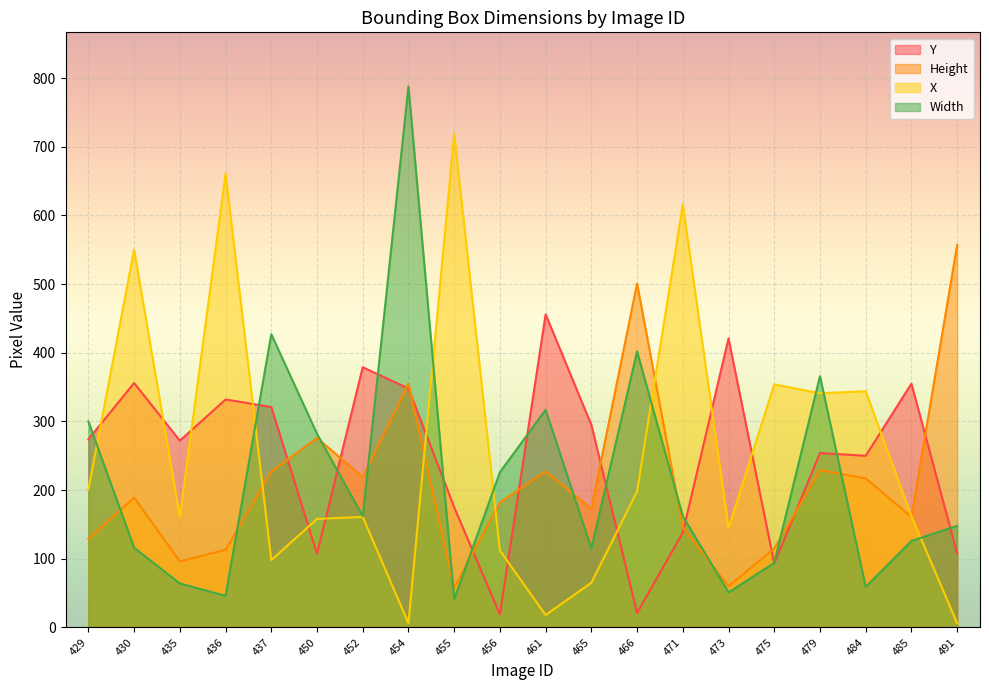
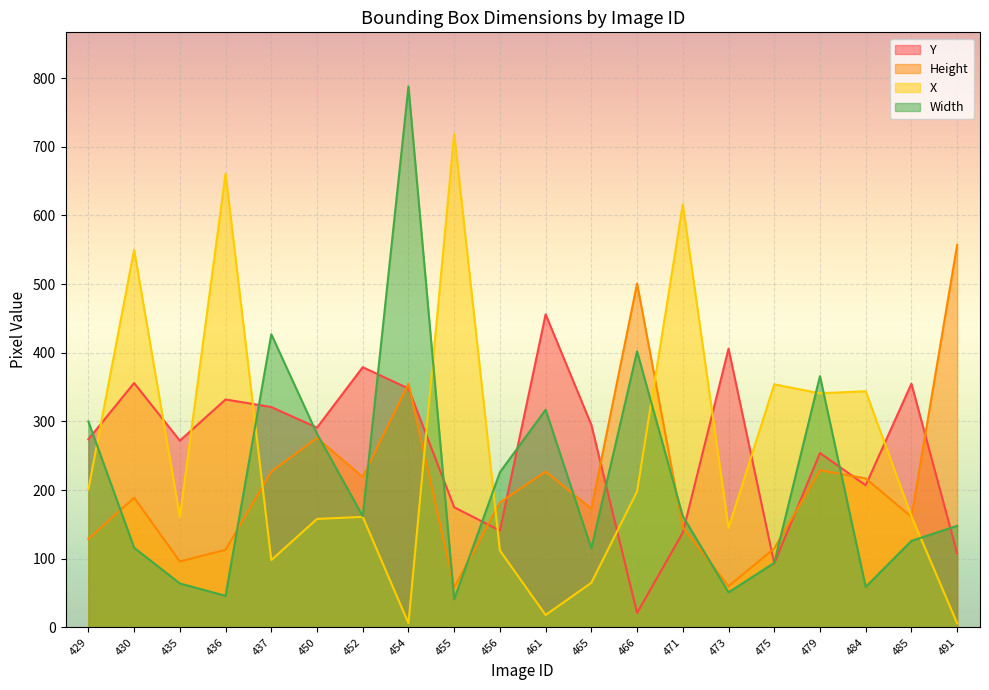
Y, 450: 110 -> 290
Y, 456: 20 -> 140
Y, 473: 420 -> 410
Y, 484: 250 -> 210
